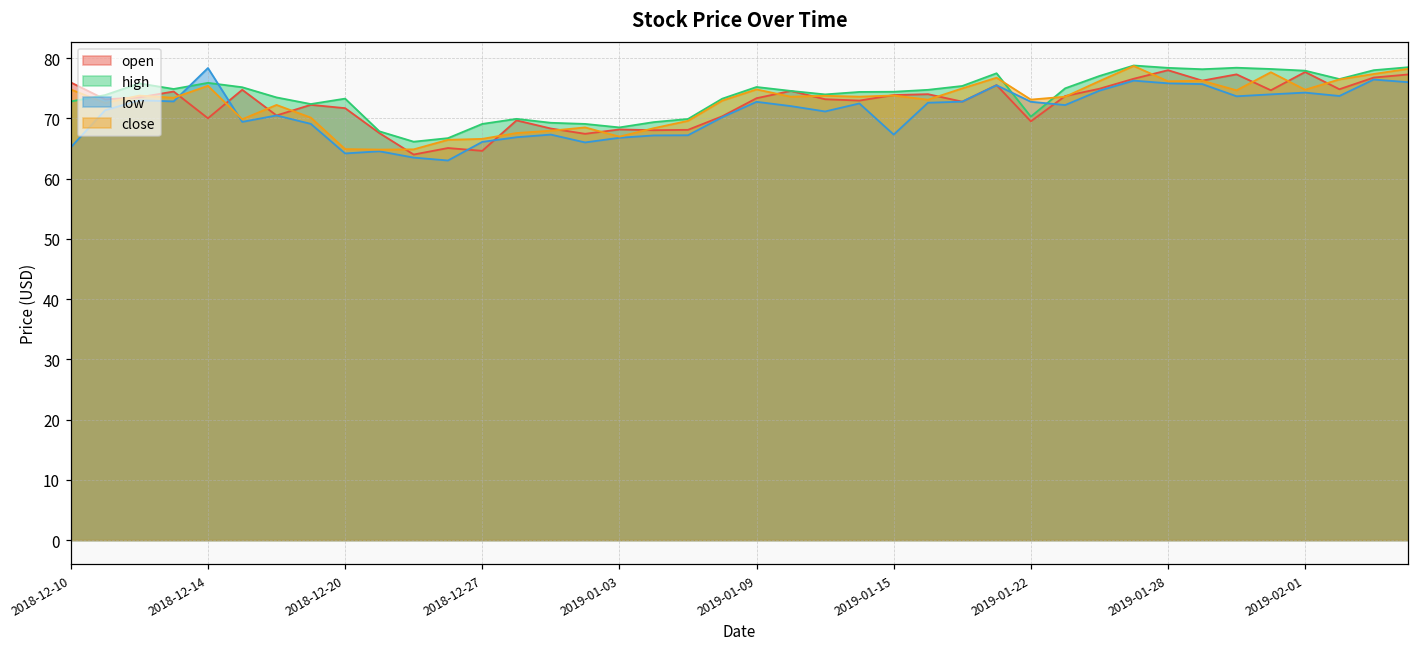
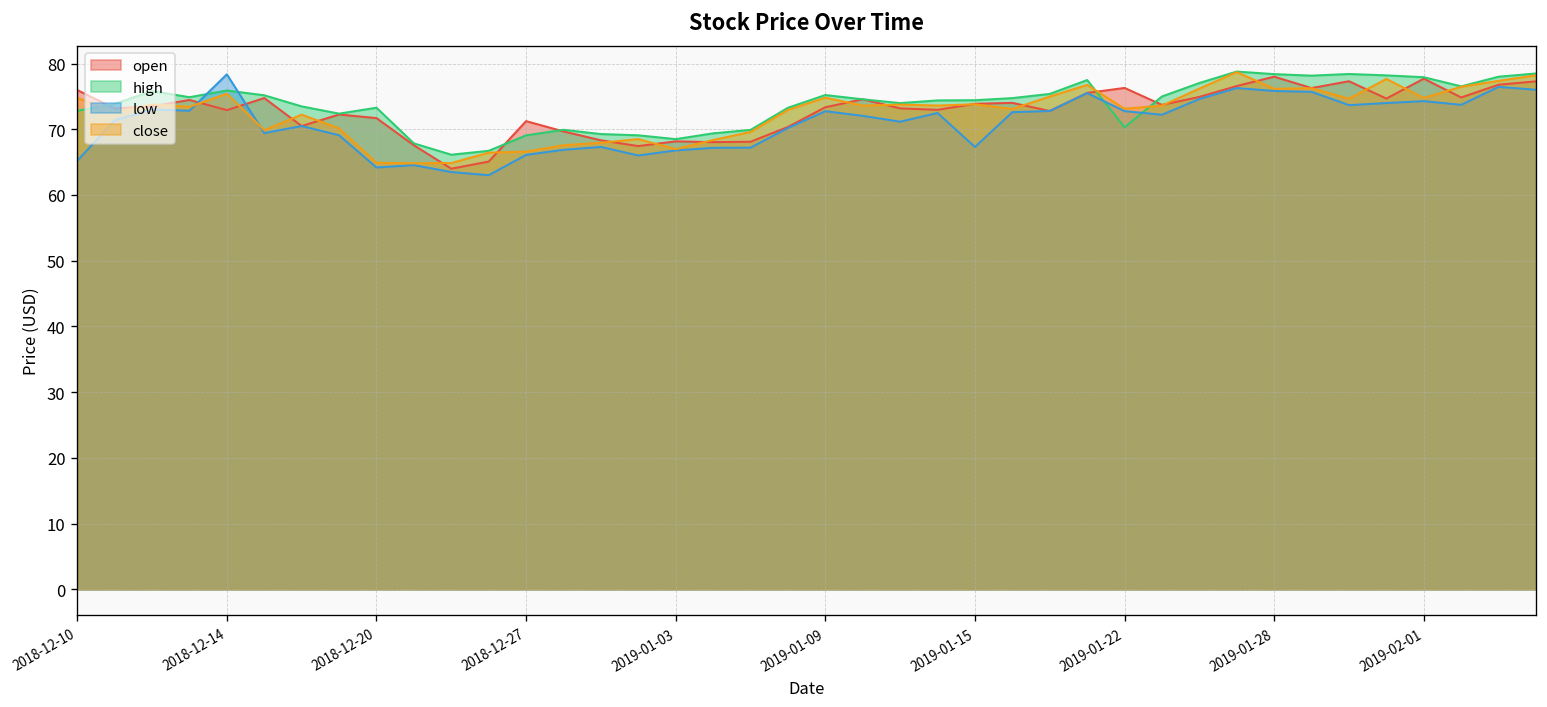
open, 2018-12-14: 70 -> 73
open, 2018-12-27: 65 -> 71
open, 2019-01-22: 70 -> 76
